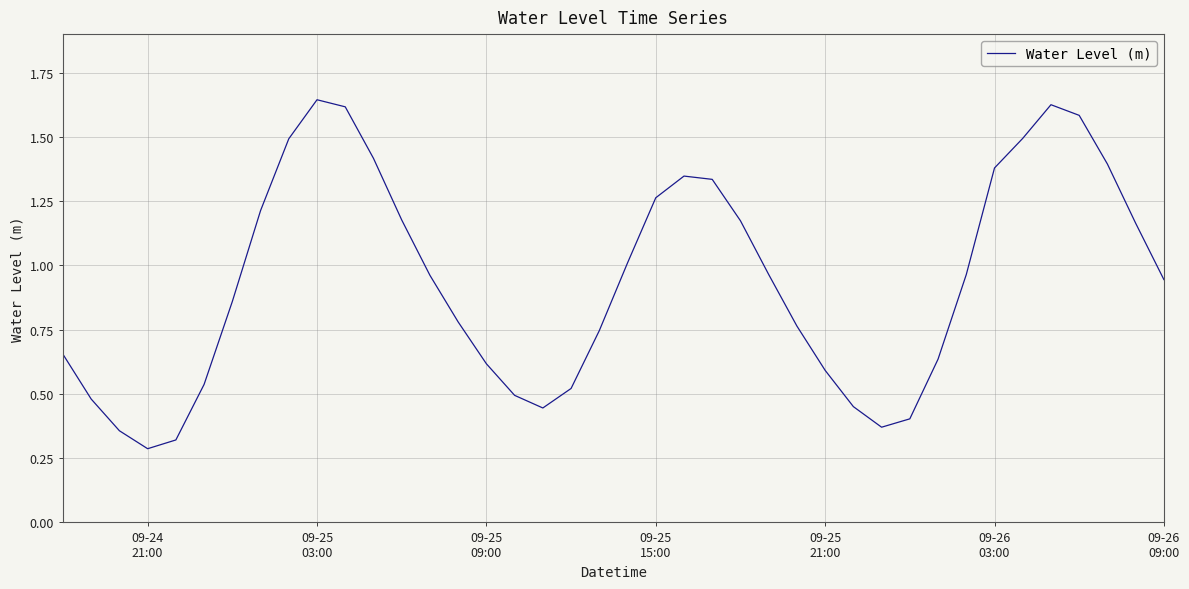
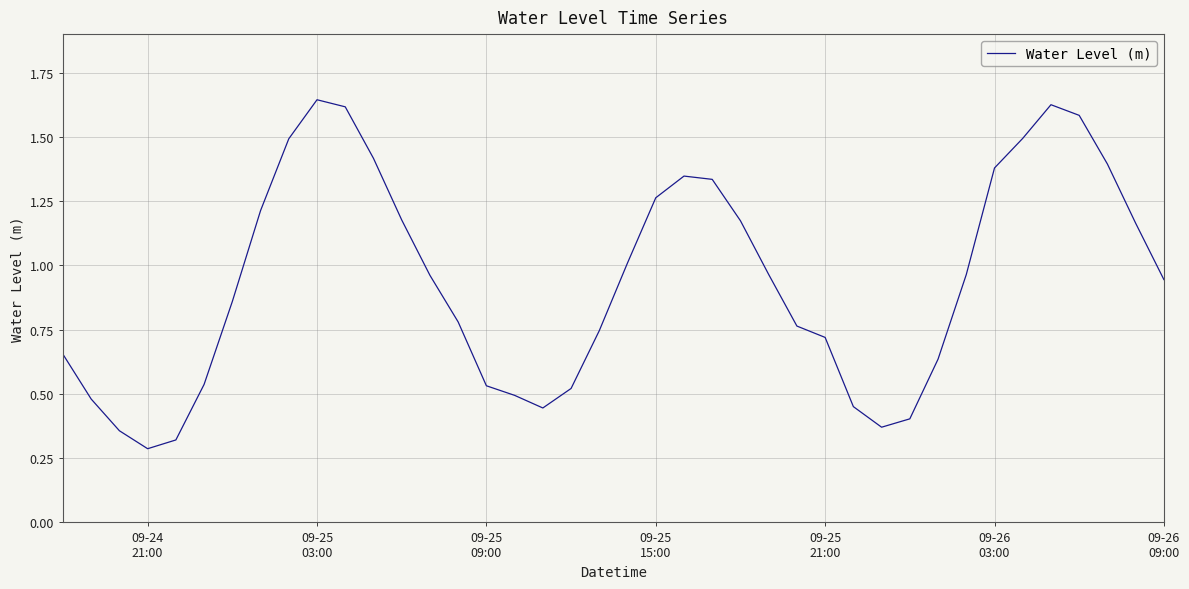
09-25 09:00: 0.62 -> 0.53
09-25 21:00: 0.59 -> 0.72
